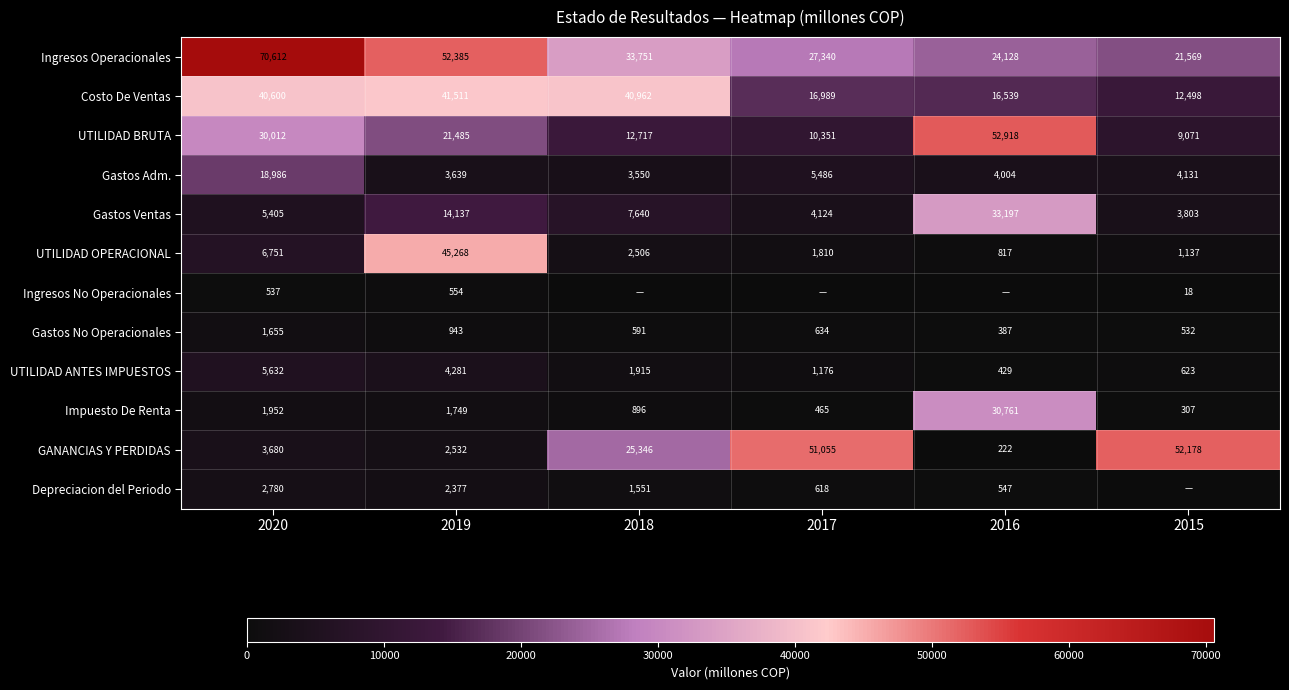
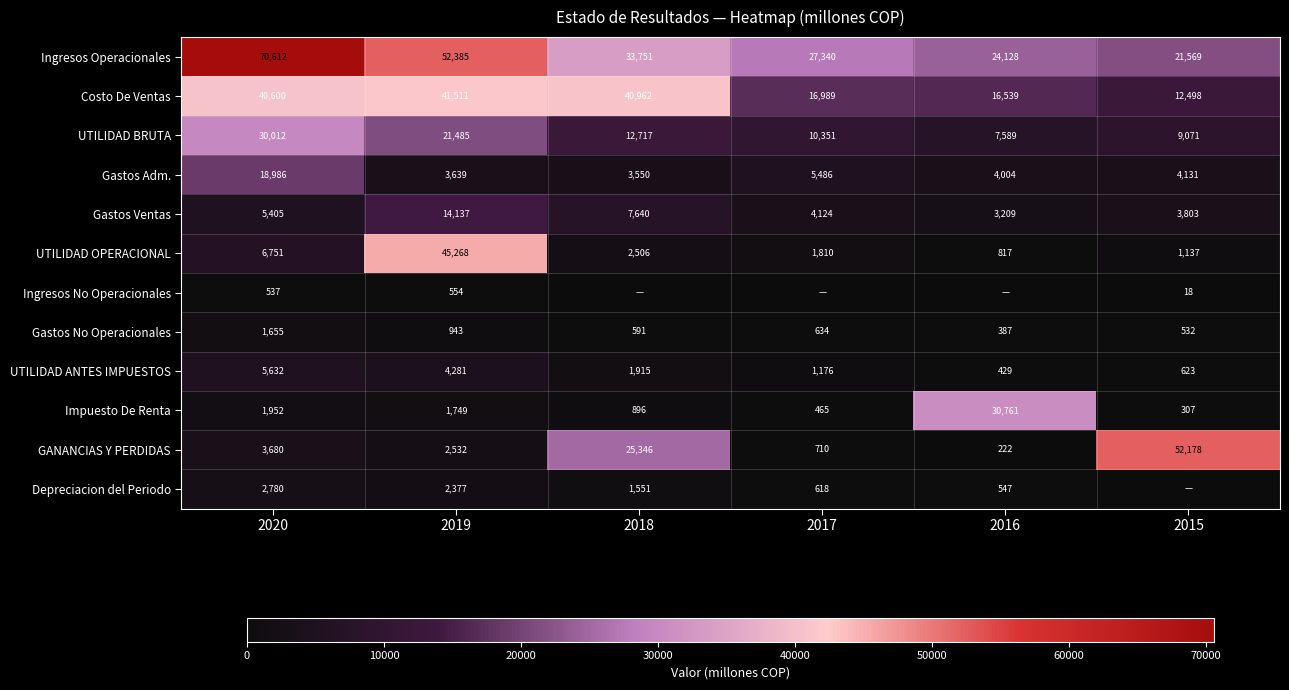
UTILIDAD BRUTA, 2016: 52,918 -> 7,589
Gastos Ventas, 2016: 33,197 -> 3,209
GANANCIAS Y PERDIDAS, 2017: 51,055 -> 710
